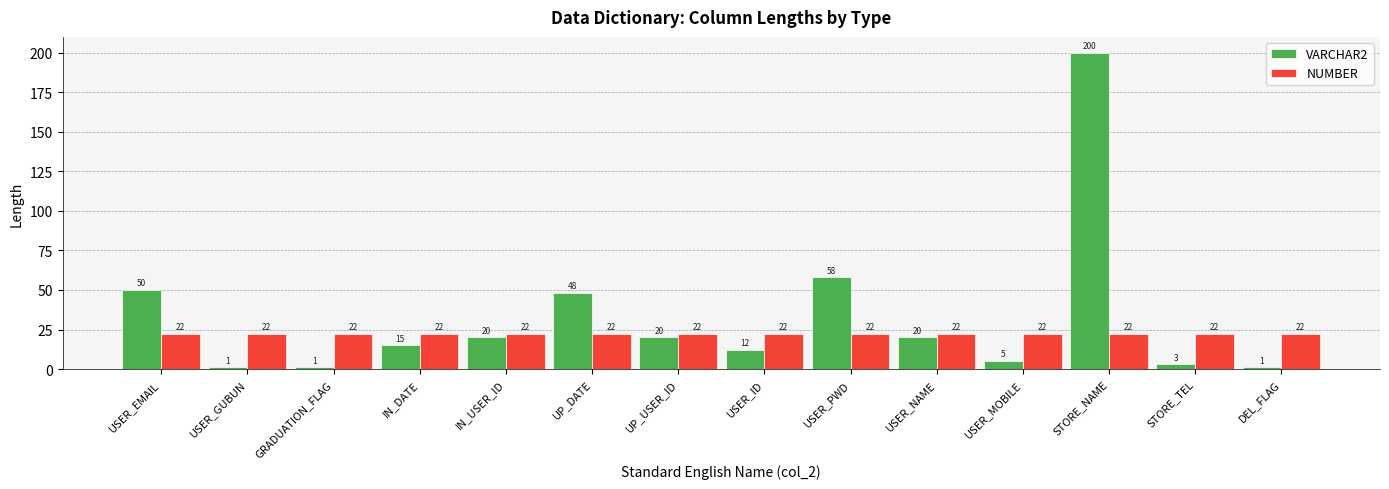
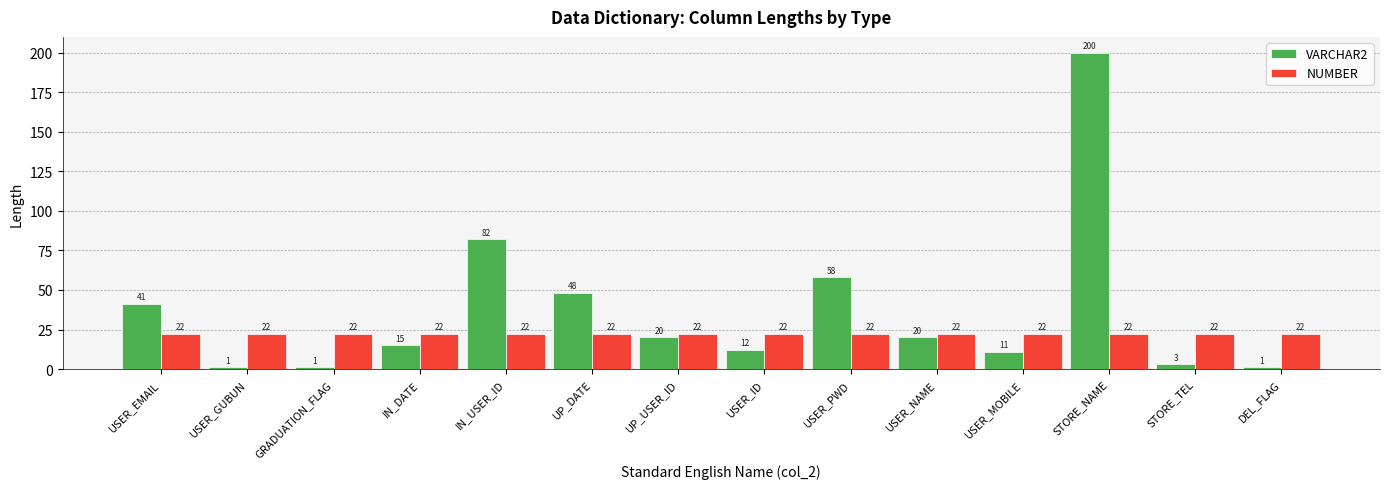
VARCHAR2, USER_EMAIL: 50 -> 41
VARCHAR2, IN_USER_ID: 20 -> 82
VARCHAR2, USER_MOBILE: 5 -> 11
